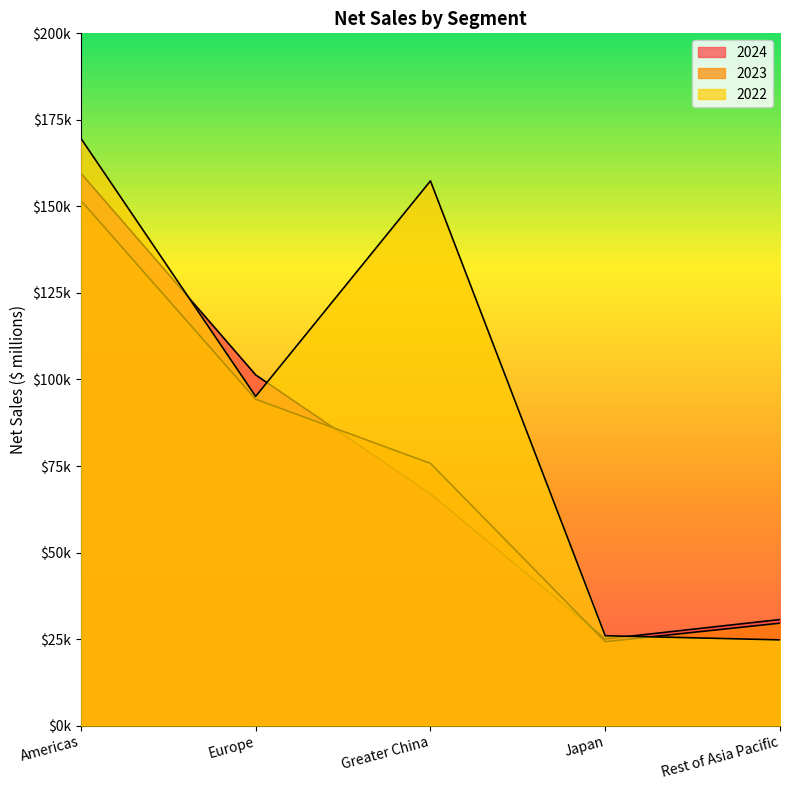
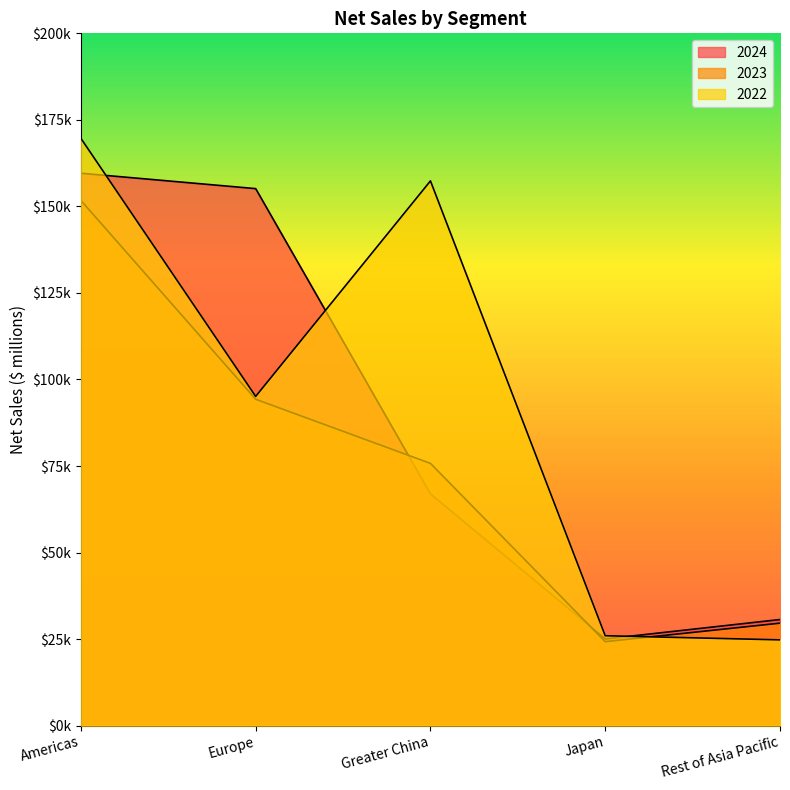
2024, Europe: $101000 -> $155000
